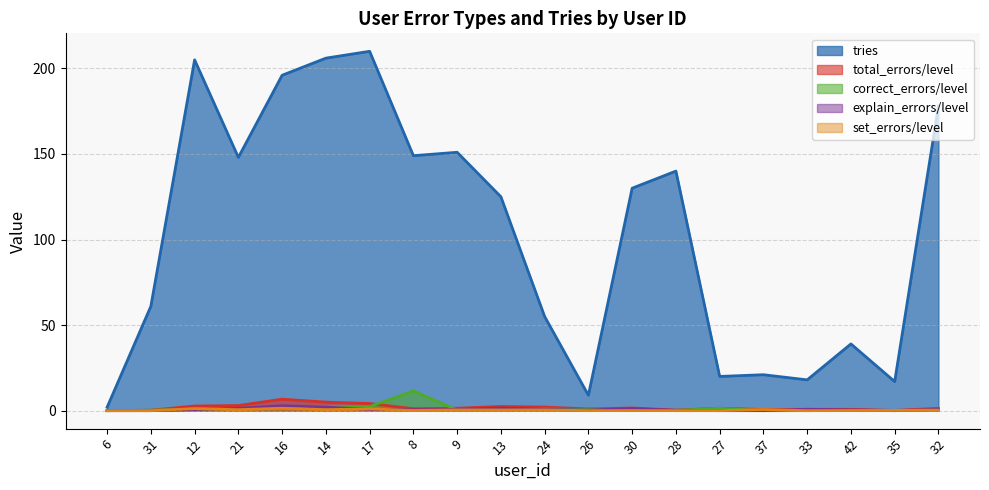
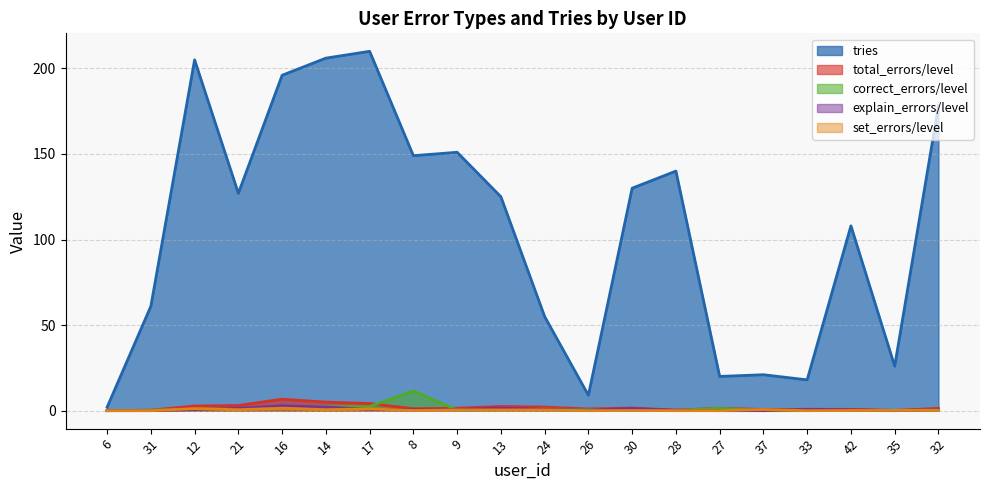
tries, 21: 148 -> 127
tries, 42: 39 -> 108
tries, 35: 17 -> 26
